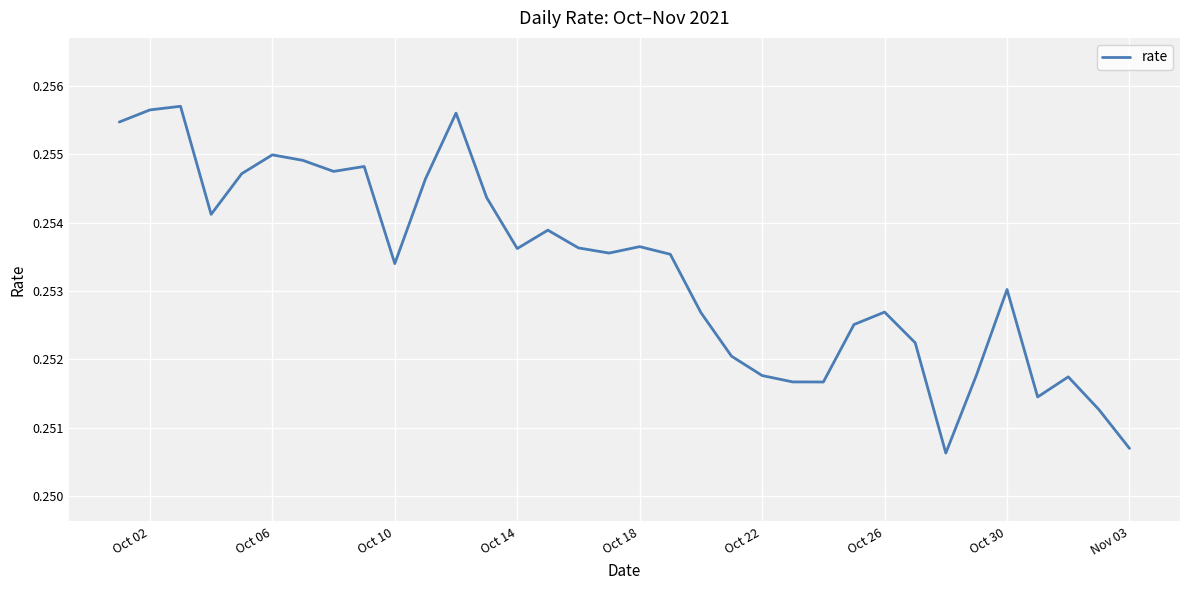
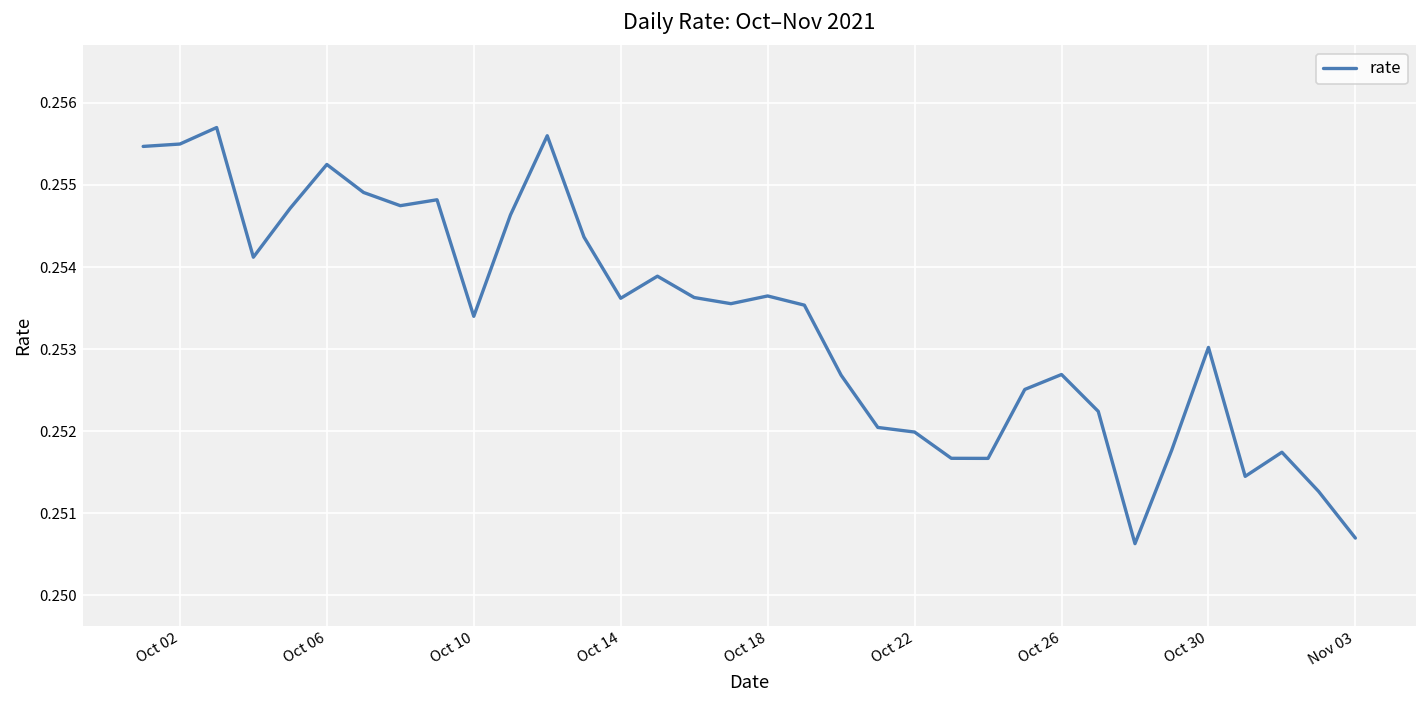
Oct 02: 0.2556 -> 0.2555
Oct 06: 0.2550 -> 0.2553
Oct 22: 0.2518 -> 0.2520
